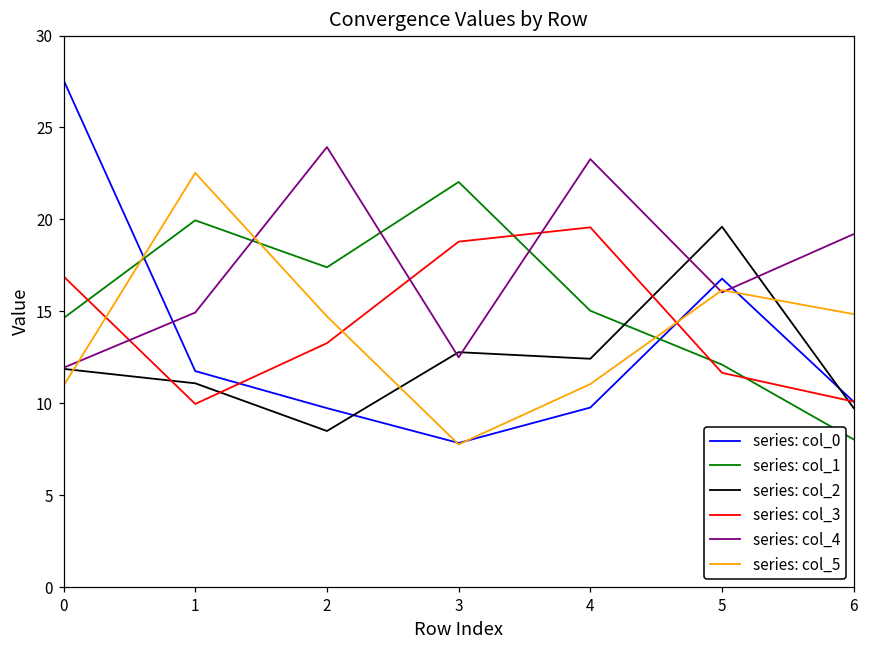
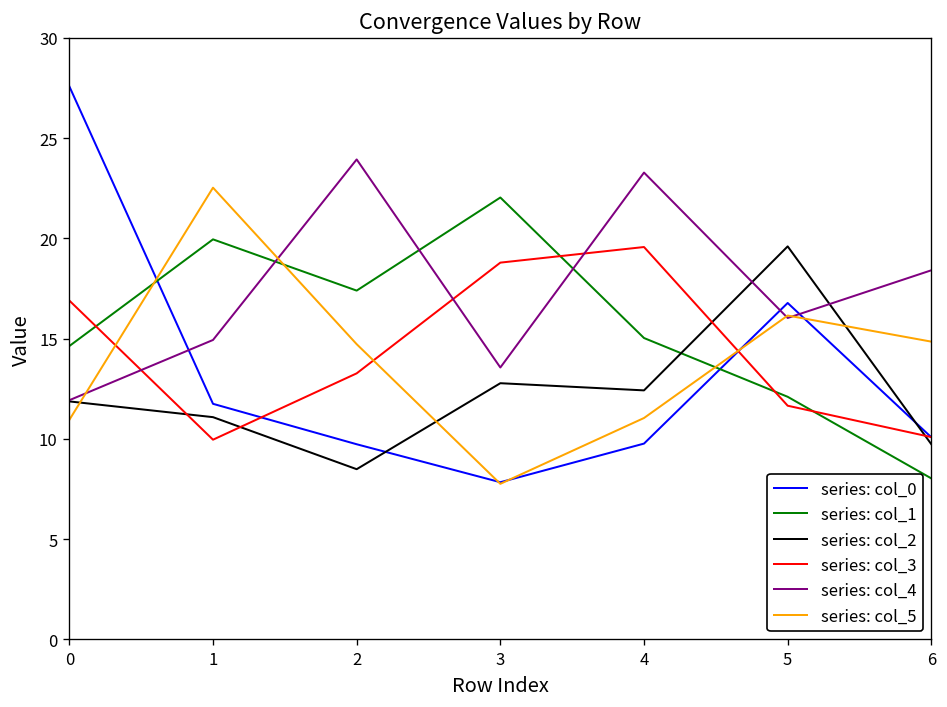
series: col_4, 3: 12.5 -> 13.6
series: col_4, 6: 19.2 -> 18.4
